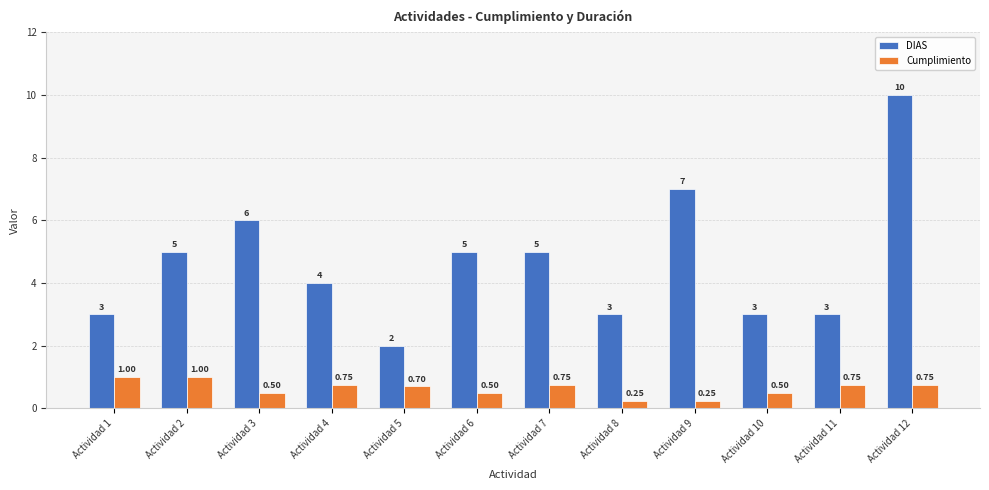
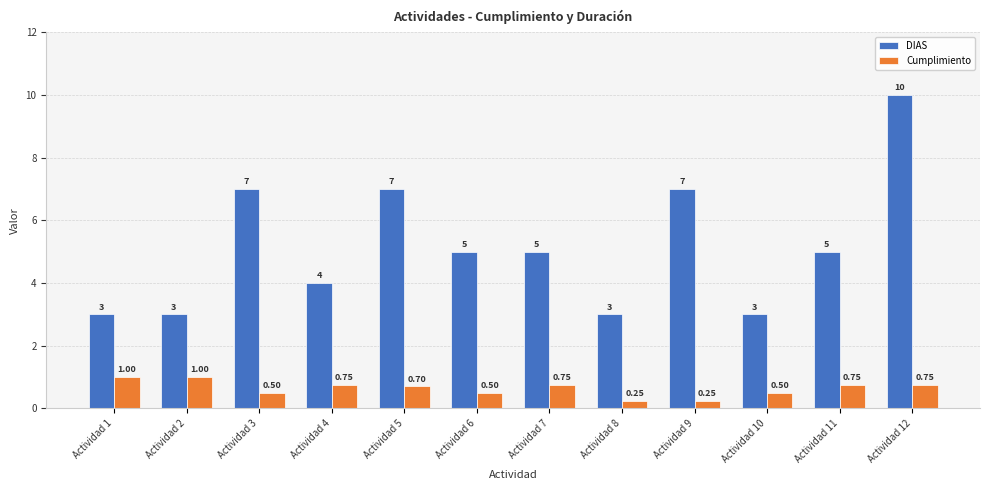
DIAS, Actividad 2: 5 -> 3
DIAS, Actividad 3: 6 -> 7
DIAS, Actividad 5: 2 -> 7
DIAS, Actividad 11: 3 -> 5
